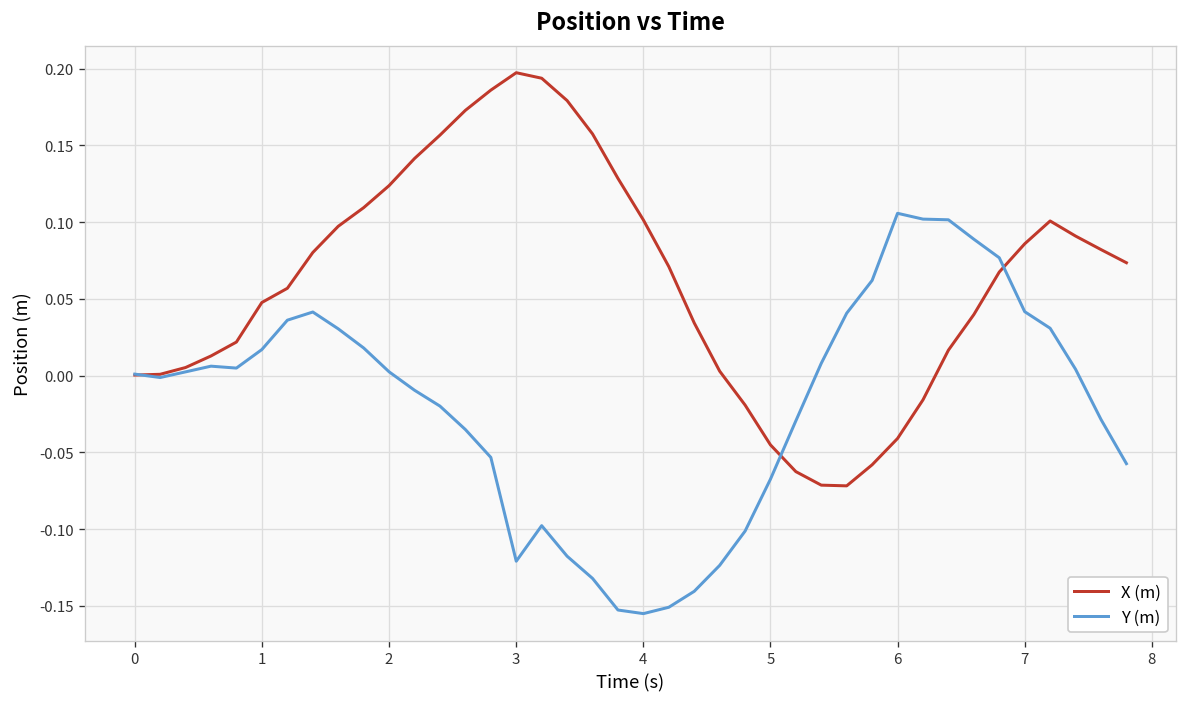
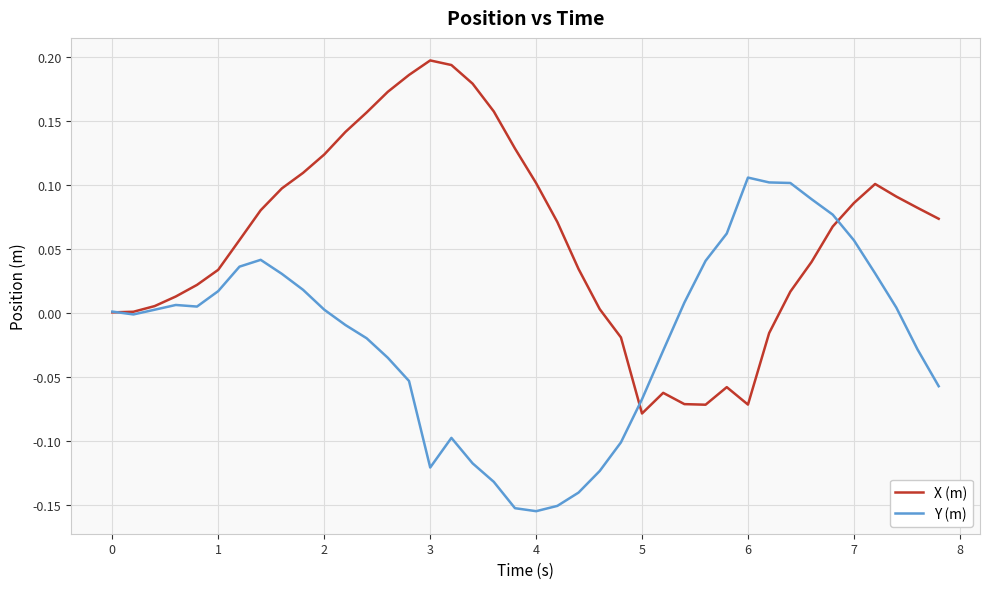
X (m), 1: 0.048 -> 0.034
X (m), 5: -0.045 -> -0.079
X (m), 6: -0.041 -> -0.072
Y (m), 7: 0.042 -> 0.057
